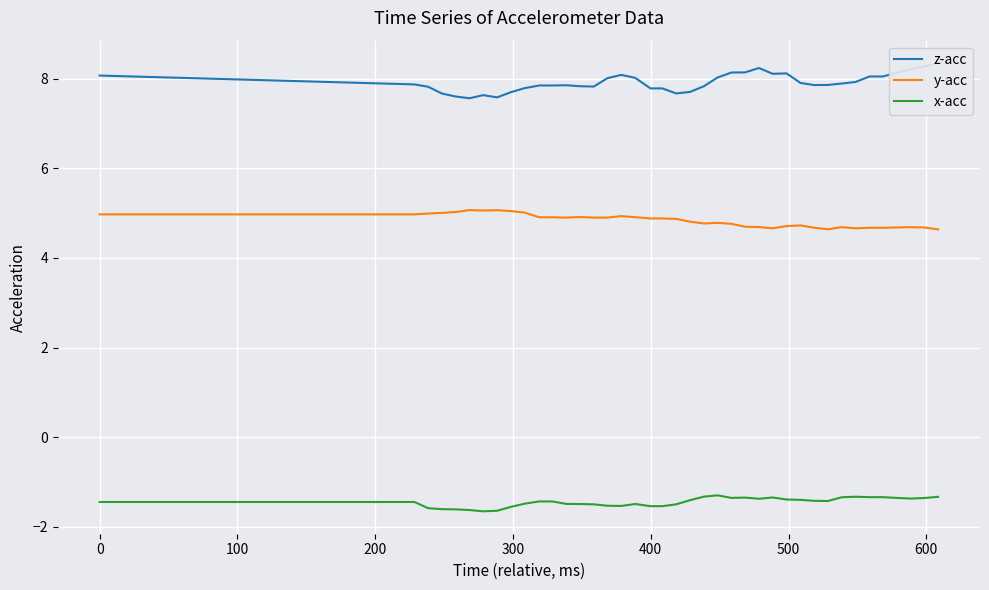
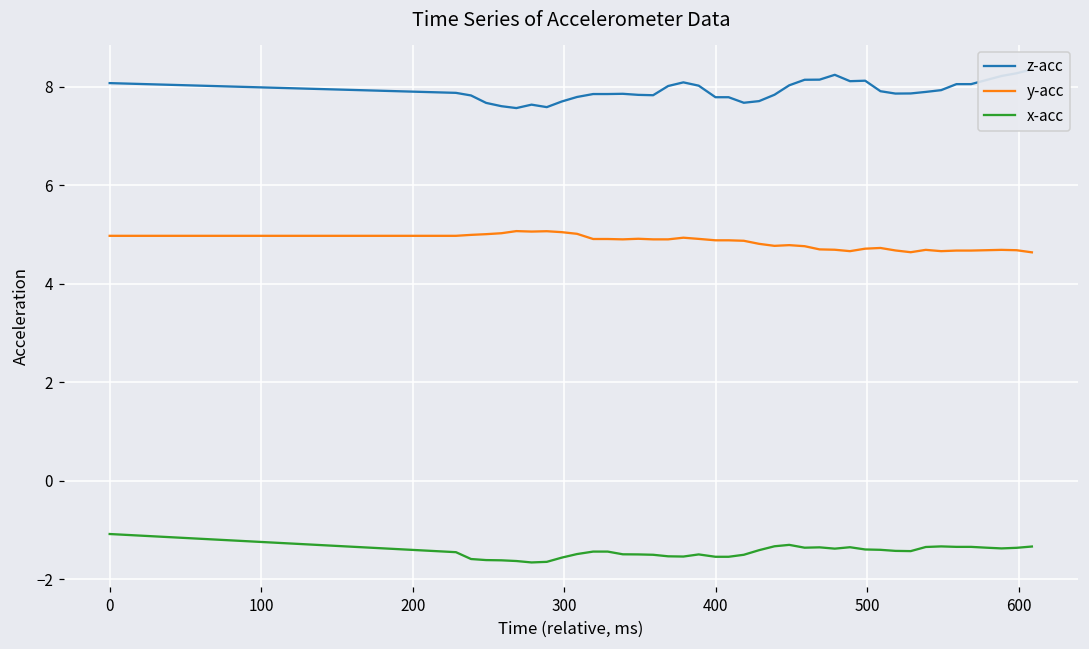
x-acc, 0: -1.4 -> -1.1
